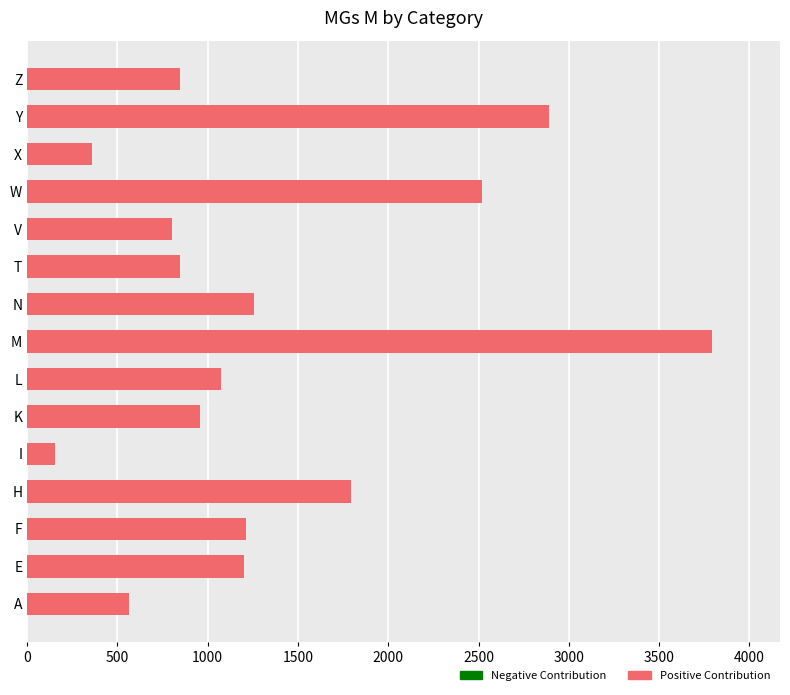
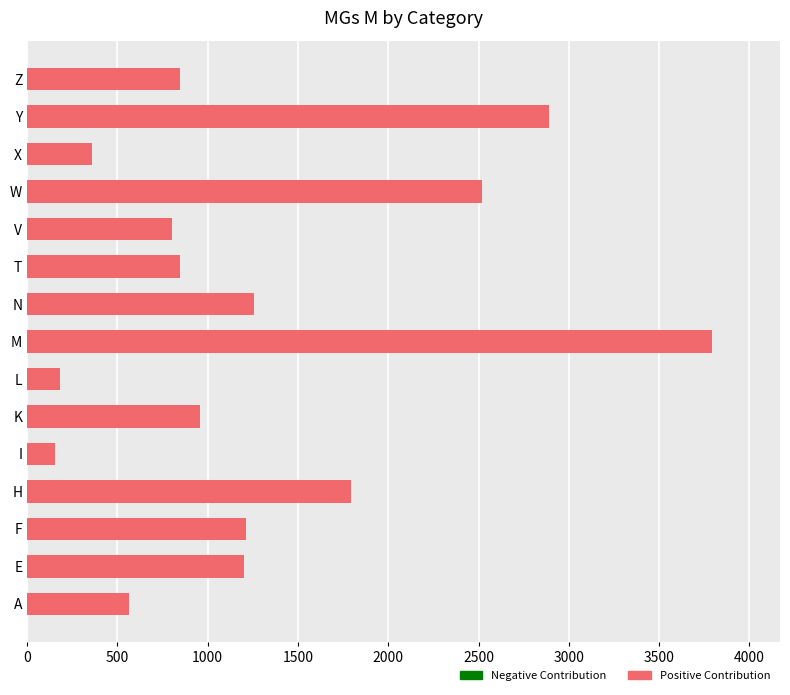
L: 1070 -> 180
